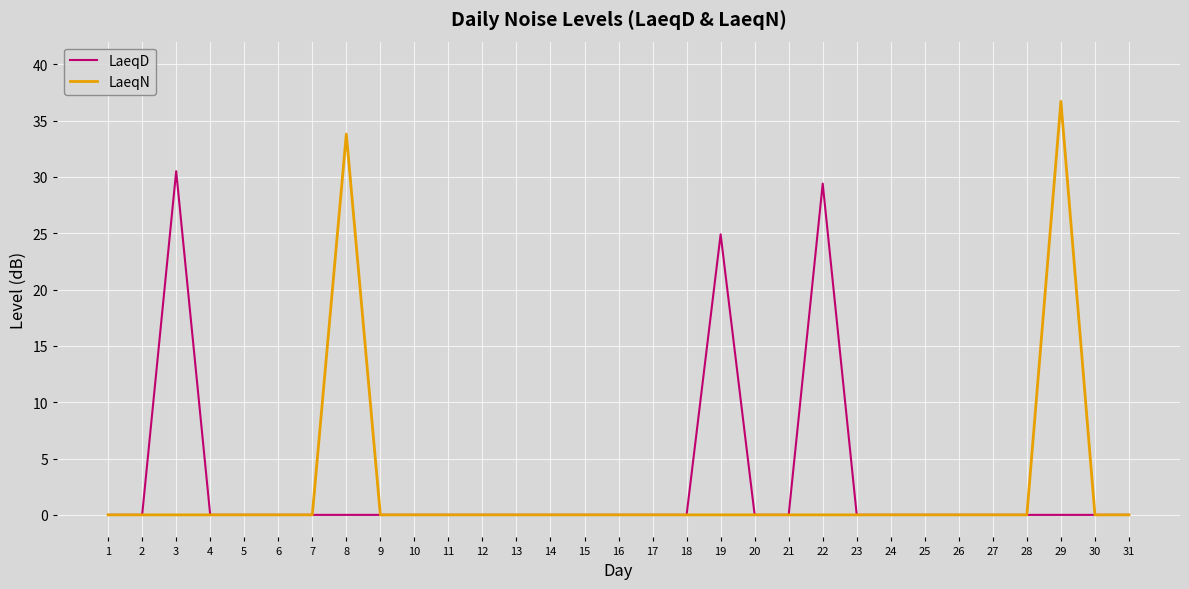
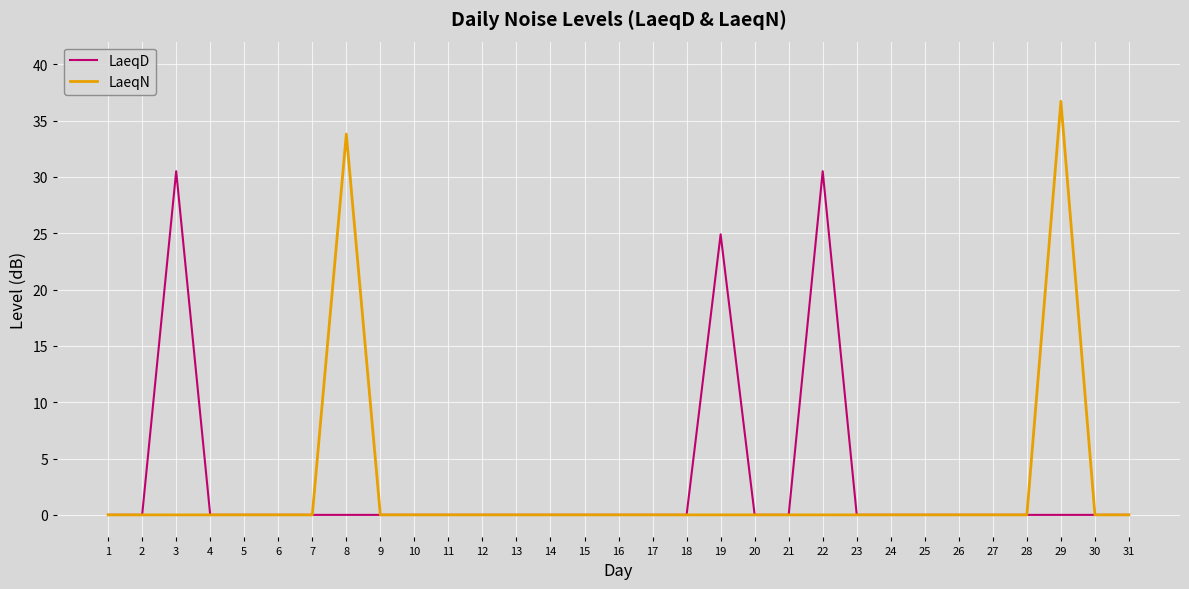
LaeqD, 22: 29.4 -> 30.5
